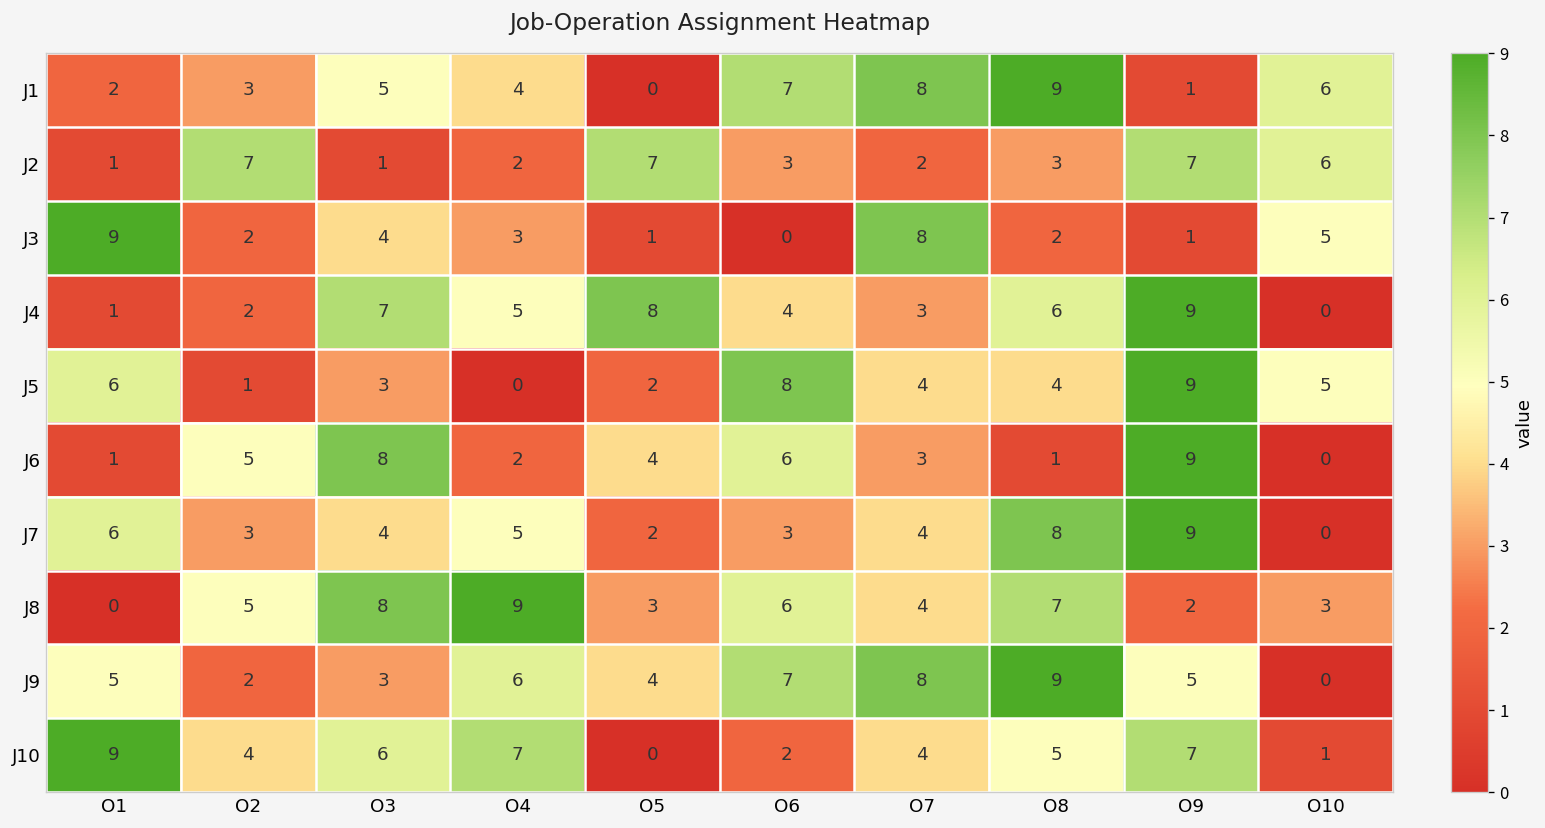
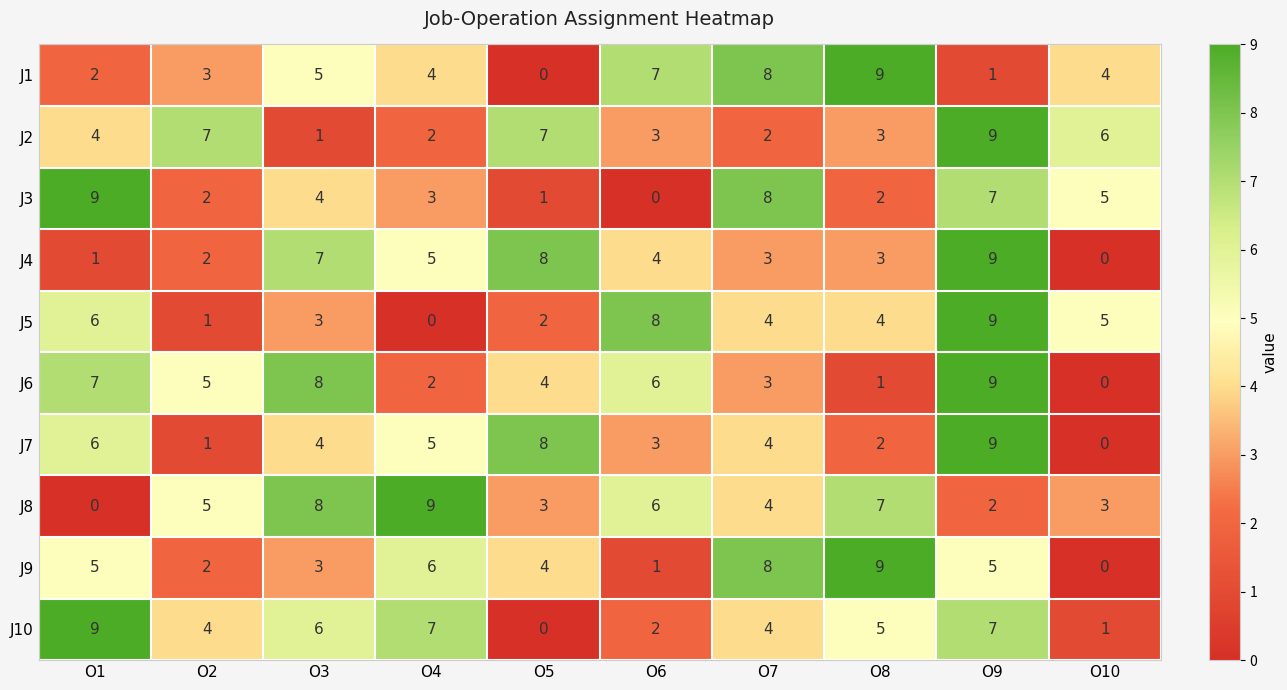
J1, O10: 6 -> 4
J2, O1: 1 -> 4
J2, O9: 7 -> 9
J3, O9: 1 -> 7
J4, O8: 6 -> 3
J6, O1: 1 -> 7
J7, O2: 3 -> 1
J7, O5: 2 -> 8
J7, O8: 8 -> 2
J9, O6: 7 -> 1
